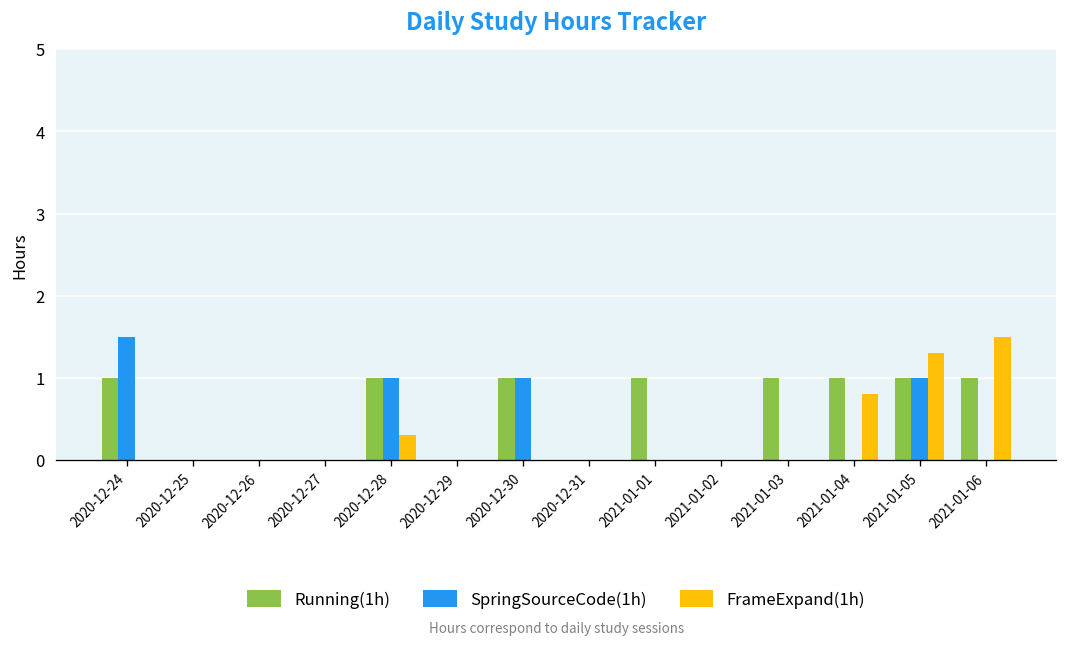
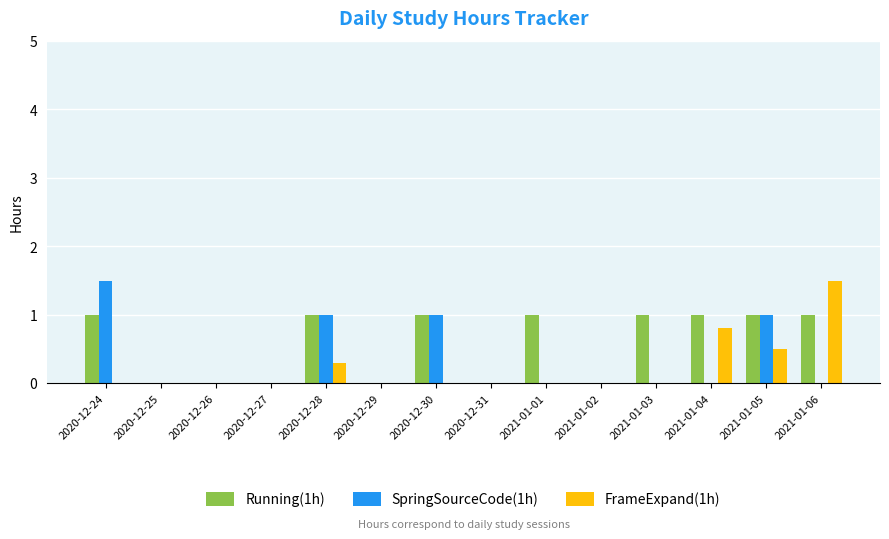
FrameExpand(1h), 2021-01-05: 1.3 -> 0.5
